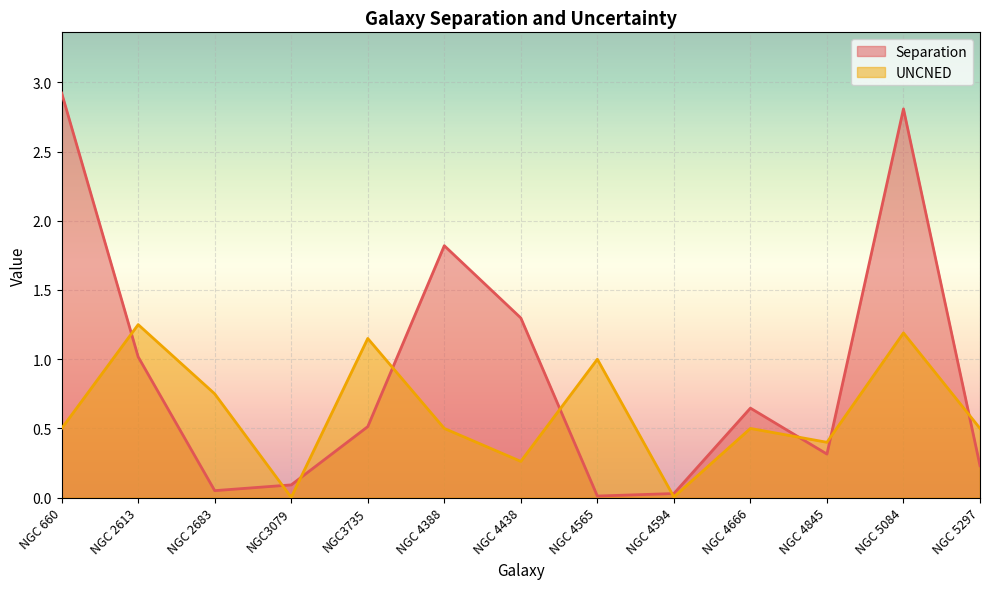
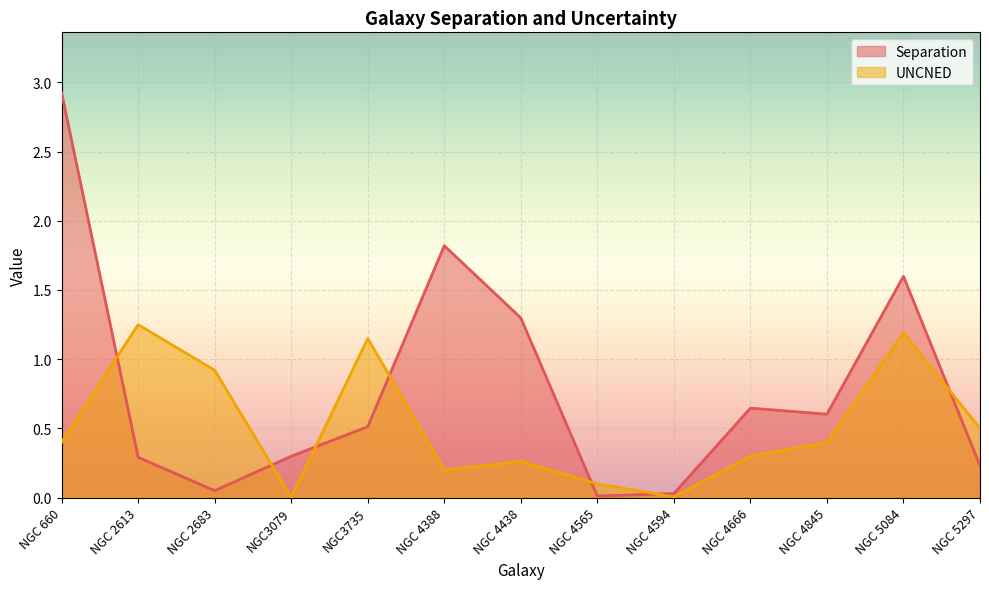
UNCNED, NGC 660: 0.5 -> 0.4
Separation, NGC 2613: 1.02 -> 0.29
UNCNED, NGC 2683: 0.75 -> 0.92
Separation, NGC3079: 0.09 -> 0.30
UNCNED, NGC 4388: 0.5 -> 0.2
UNCNED, NGC 4565: 1.0 -> 0.1
UNCNED, NGC 4666: 0.5 -> 0.3
Separation, NGC 4845: 0.31 -> 0.60
Separation, NGC 5084: 2.81 -> 1.60
